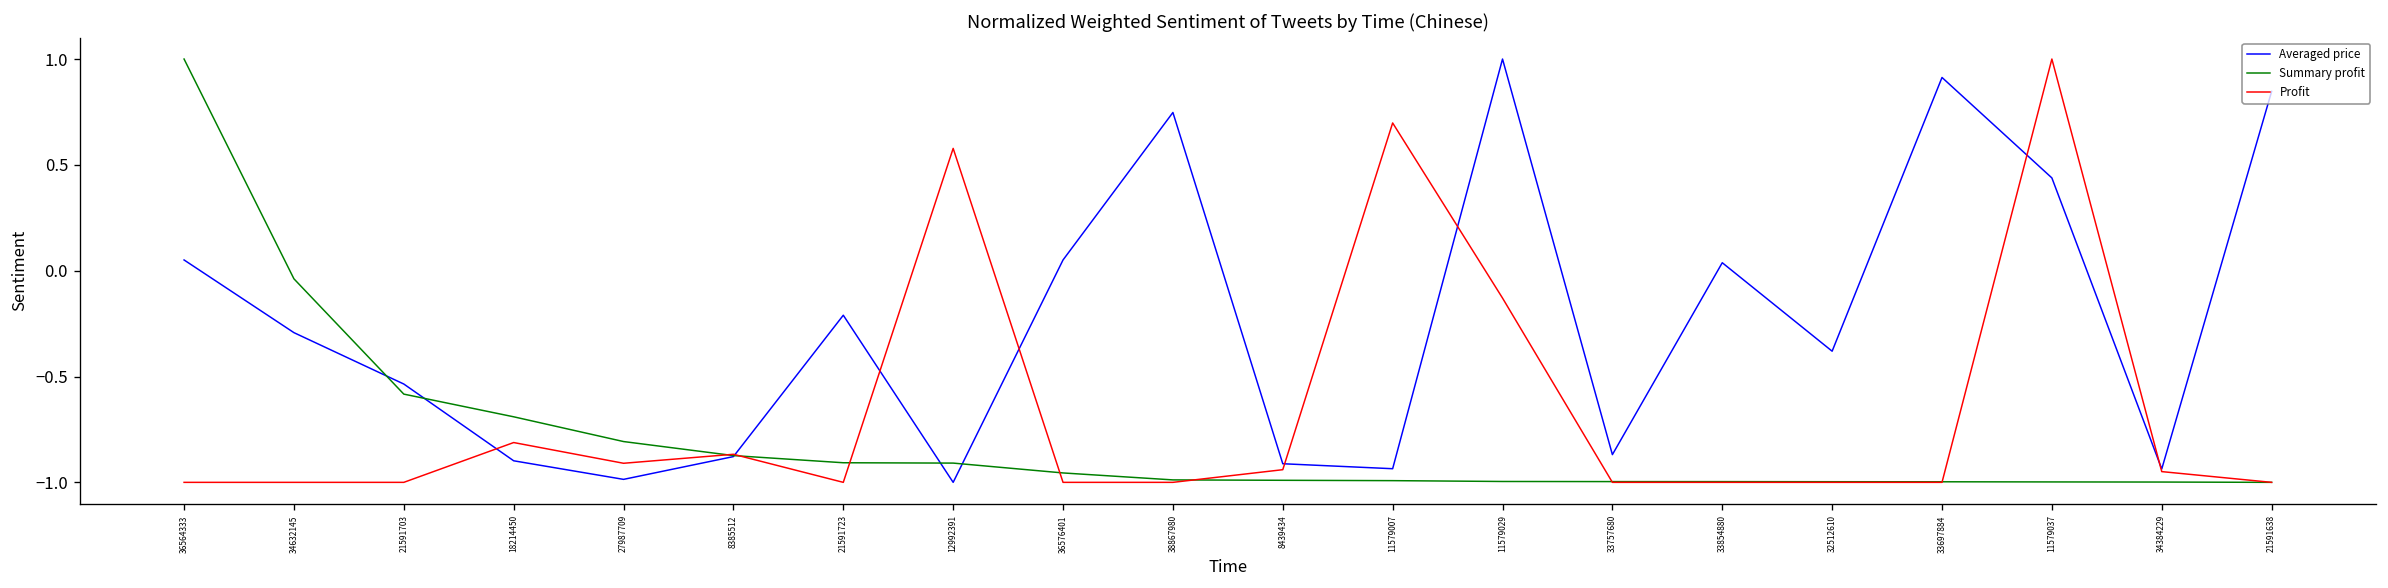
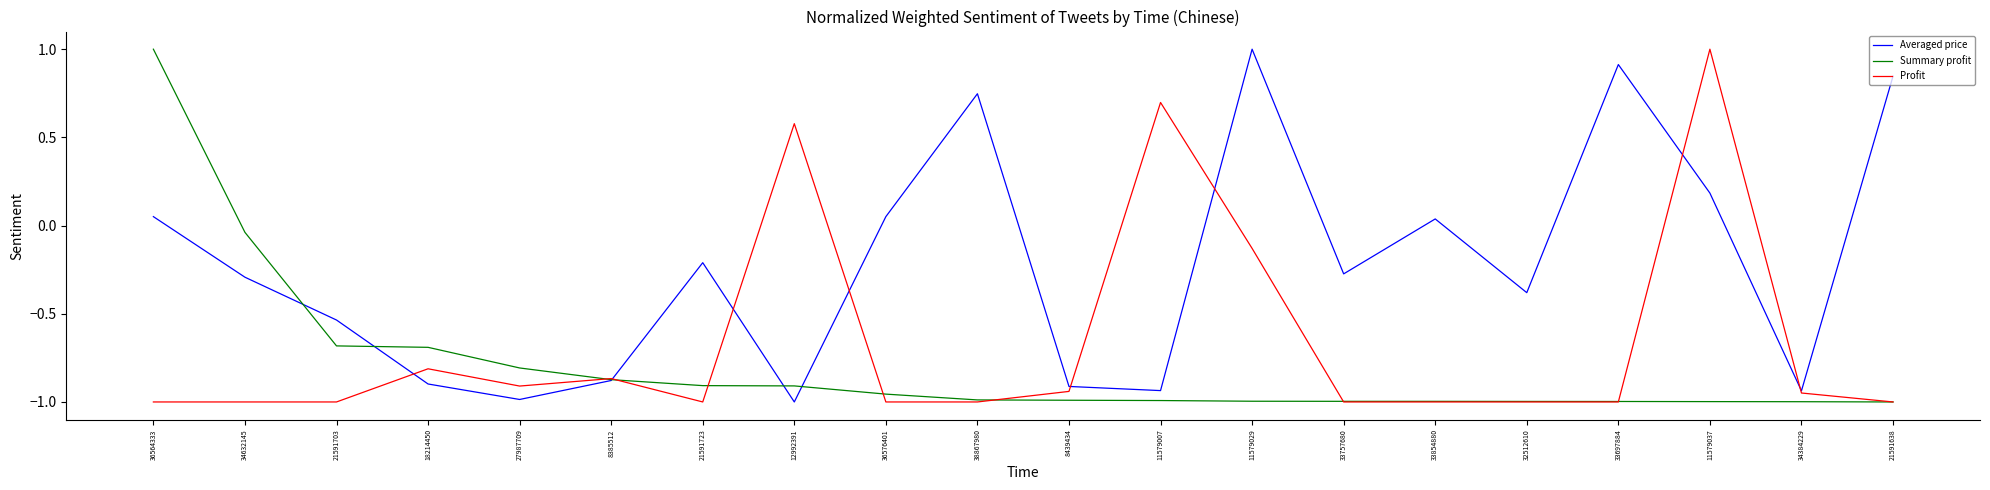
Summary profit, 21591703: -0.58 -> -0.68
Averaged price, 33757680: -0.87 -> -0.27
Averaged price, 11579037: 0.44 -> 0.18
